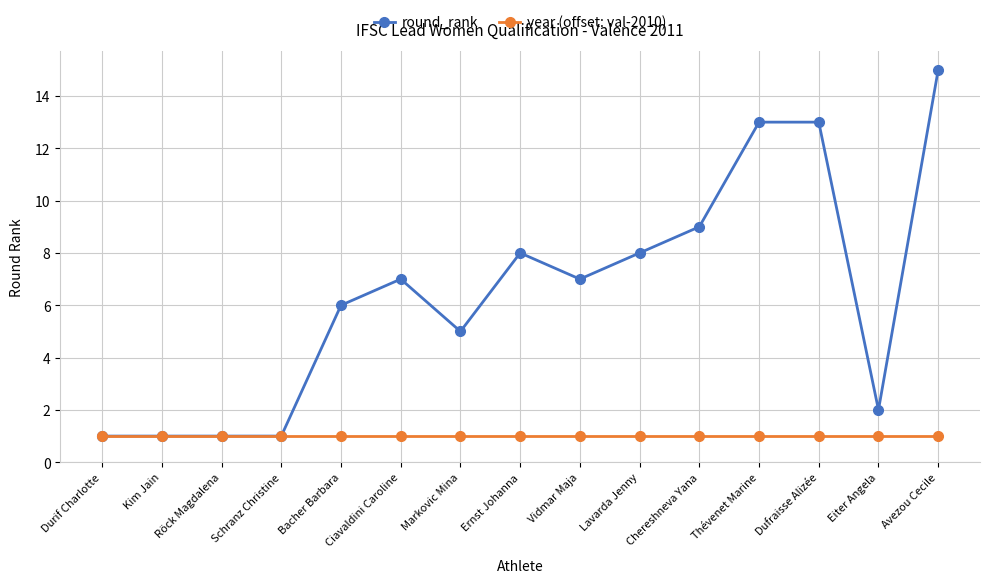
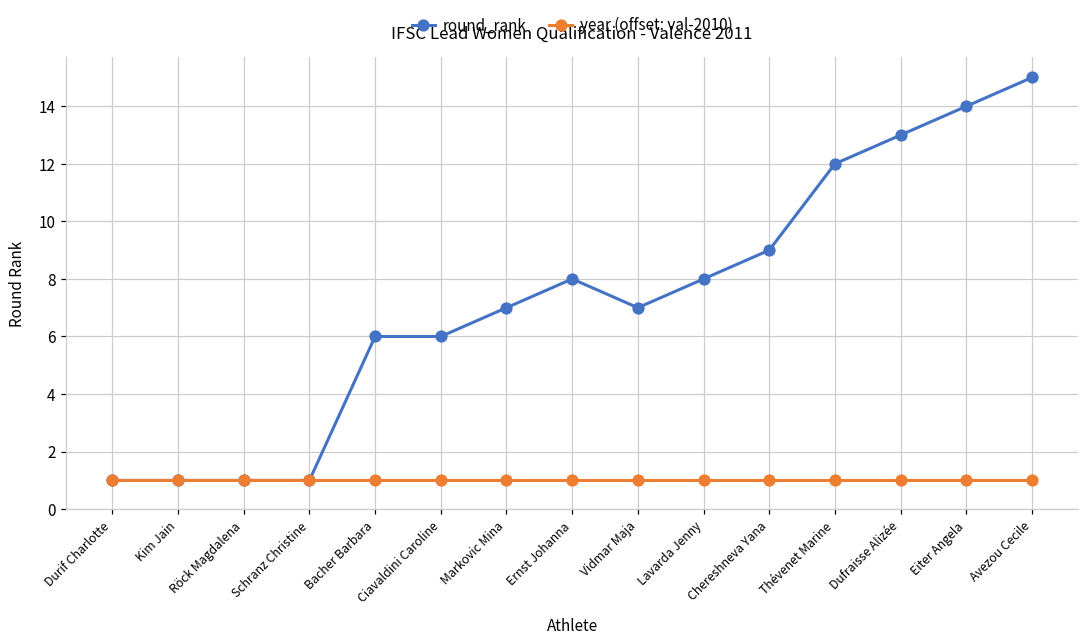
round_rank, Ciavaldini Caroline: 7 -> 6
round_rank, Markovic Mina: 5 -> 7
round_rank, Thévenet Marine: 13 -> 12
round_rank, Eiter Angela: 2 -> 14
